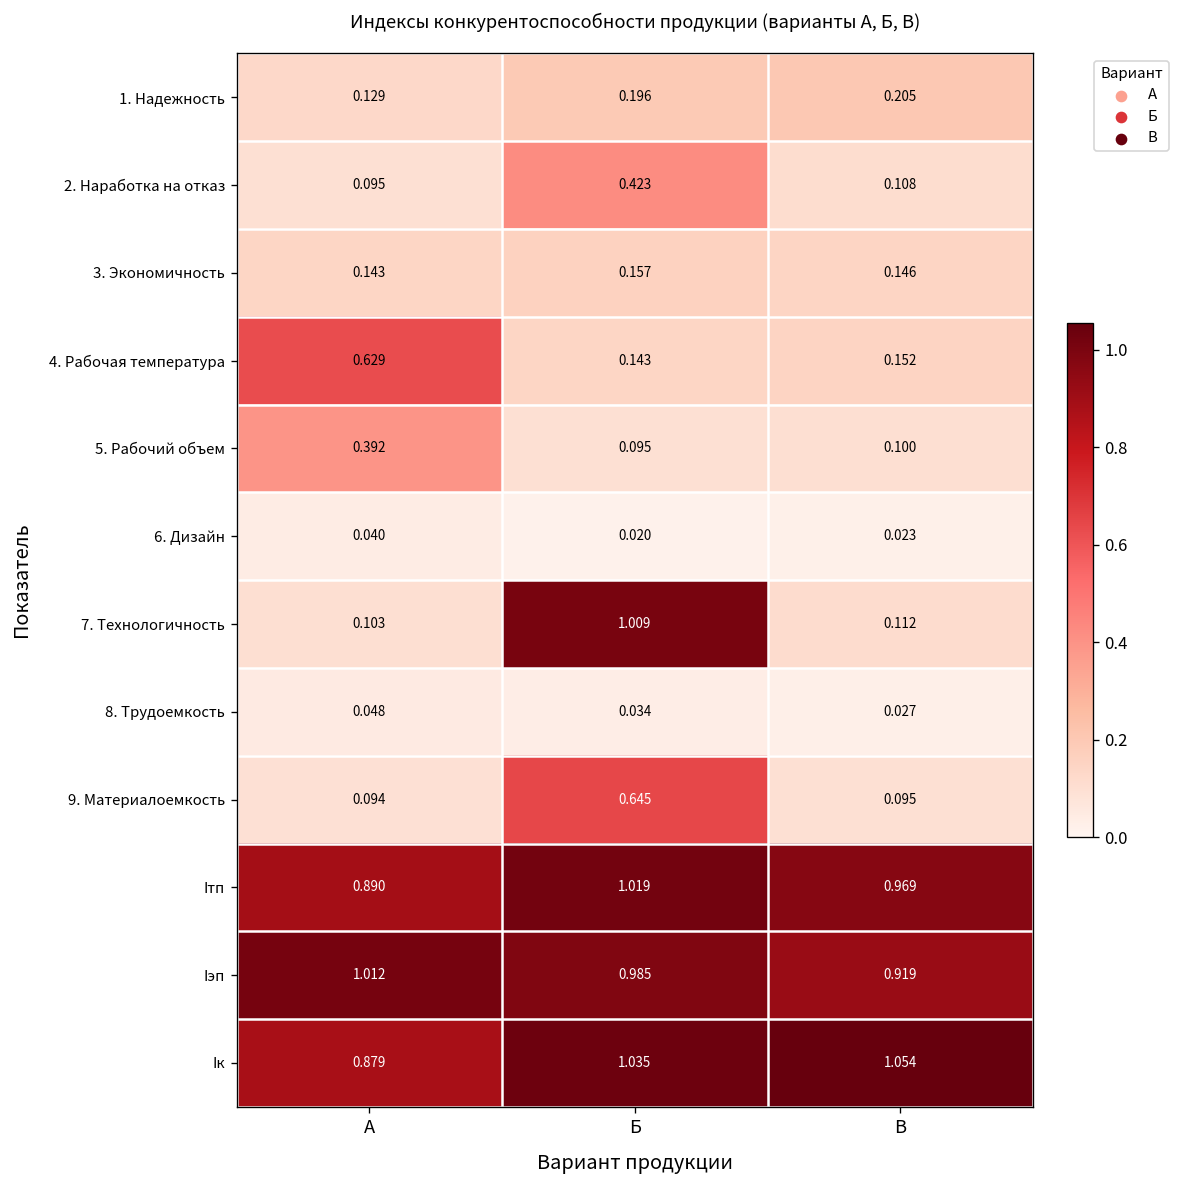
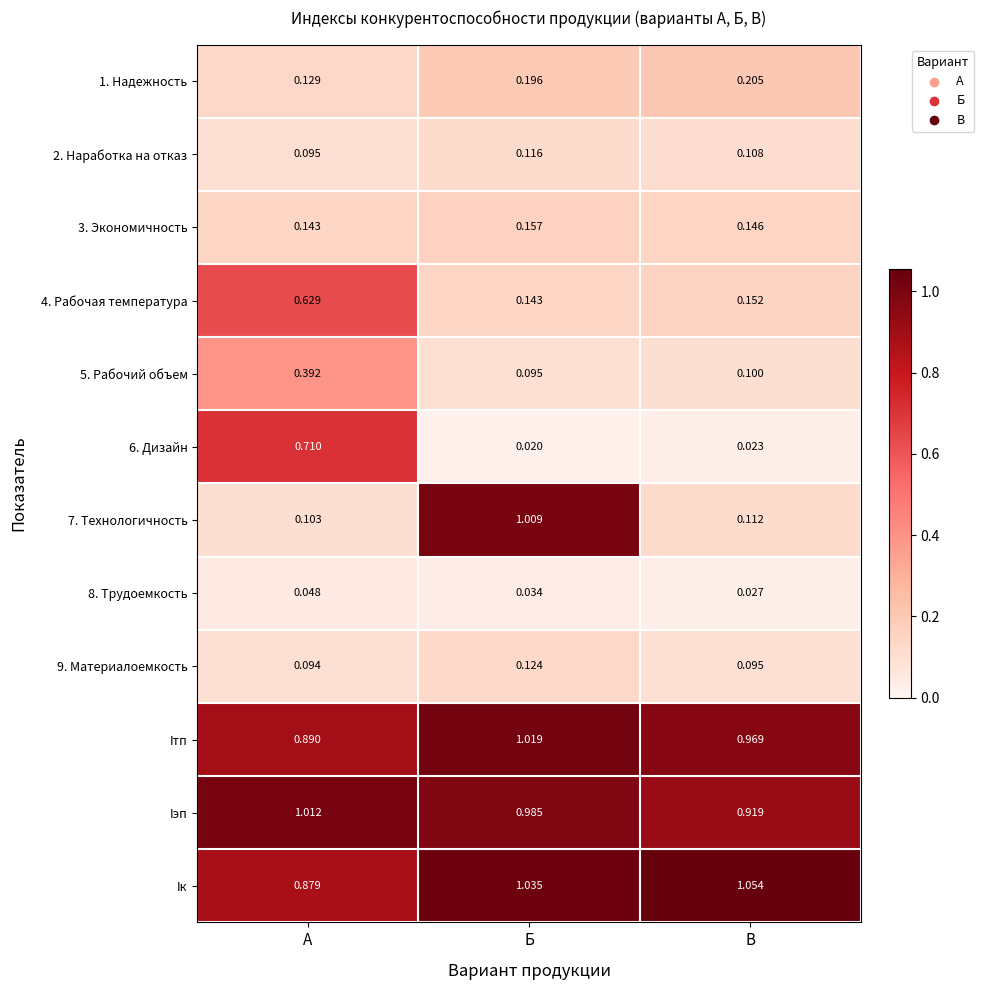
2. Наработка на отказ, Б: 0.423 -> 0.116
6. Дизайн, А: 0.040 -> 0.710
9. Материалоемкость, Б: 0.645 -> 0.124
